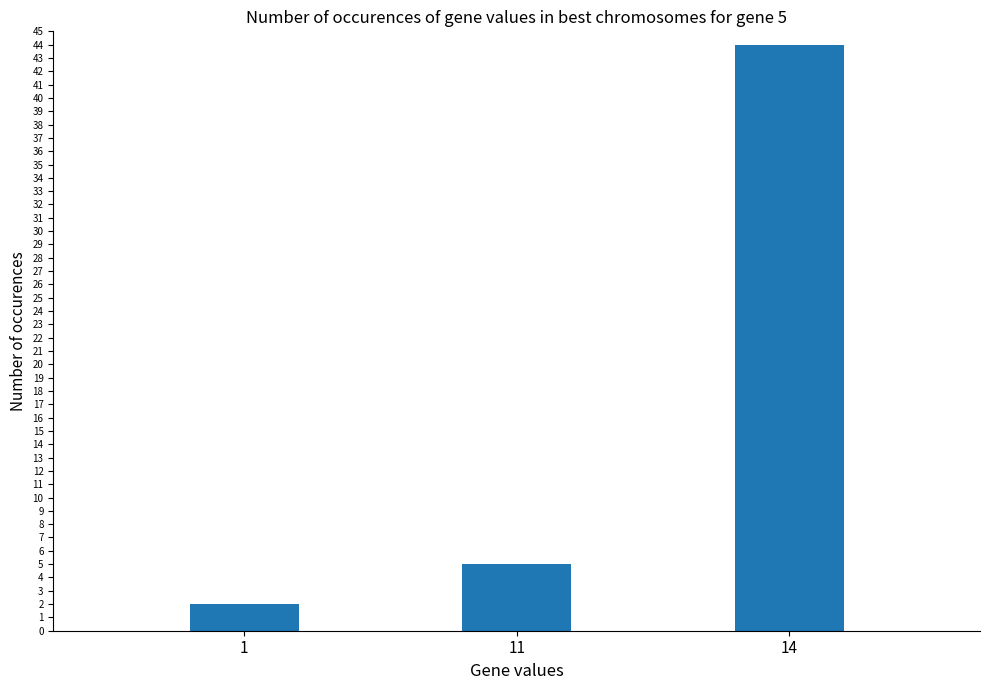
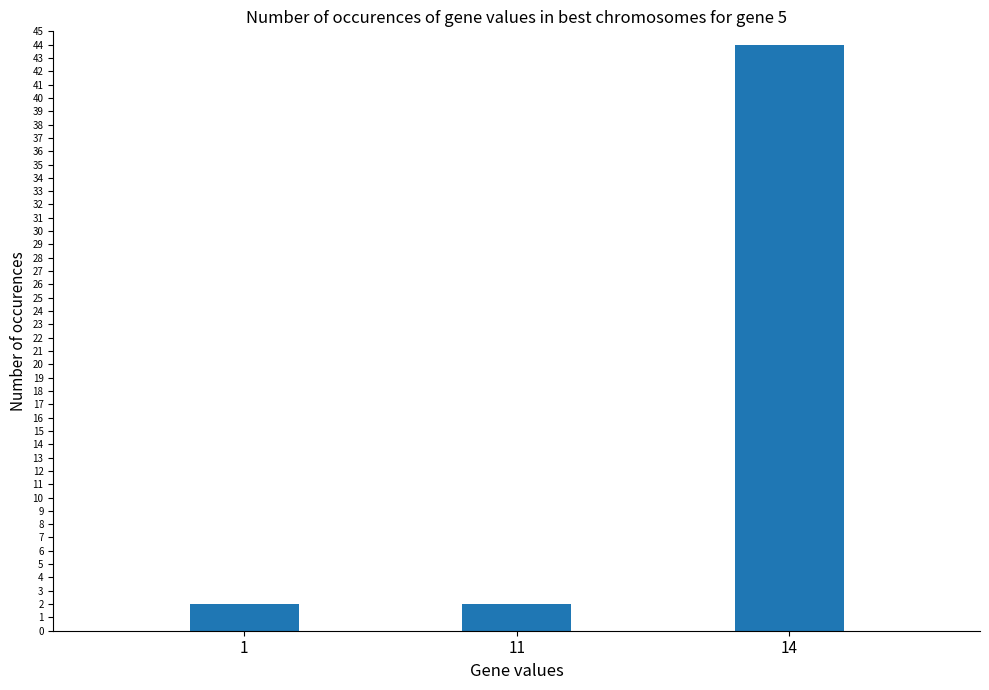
11: 5 -> 2
